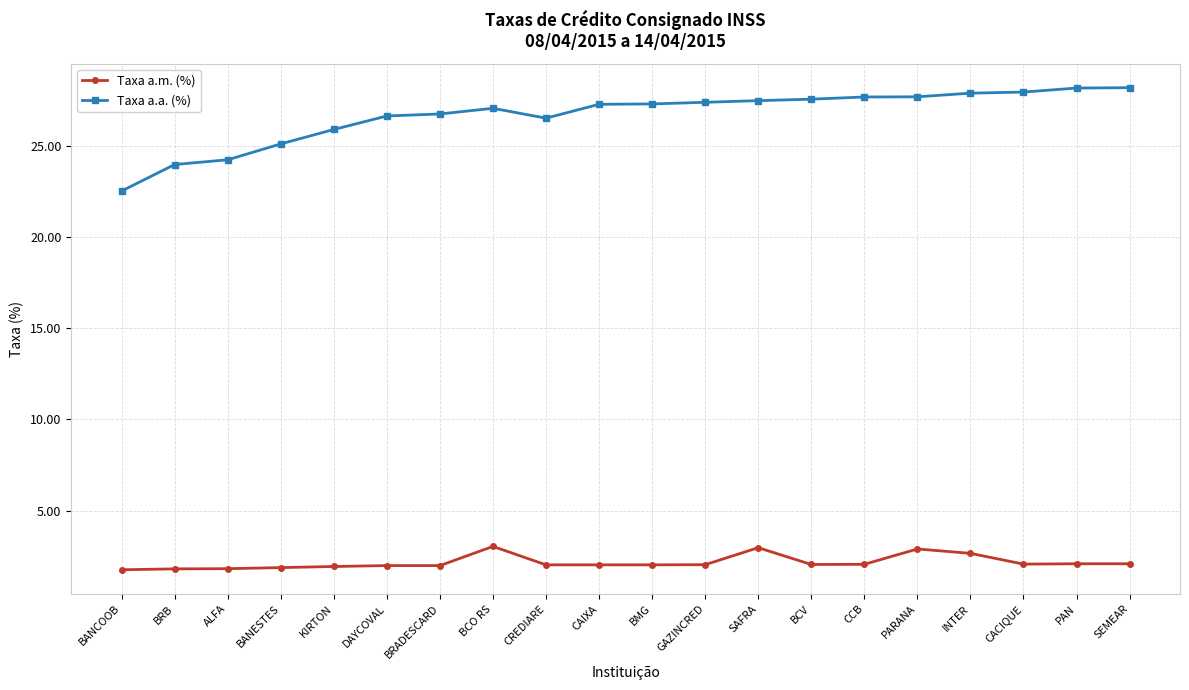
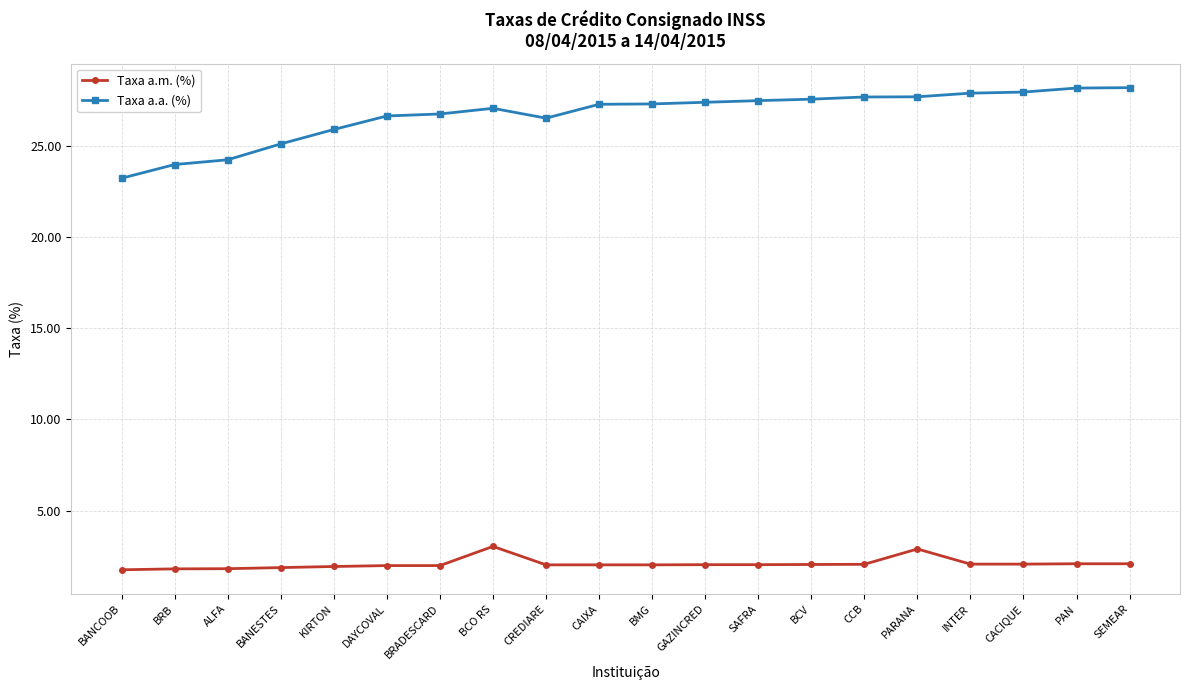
Taxa a.a. (%), BANCOOB: 22.5 -> 23.2
Taxa a.m. (%), SAFRA: 3.0 -> 2.0
Taxa a.m. (%), INTER: 2.7 -> 2.1
